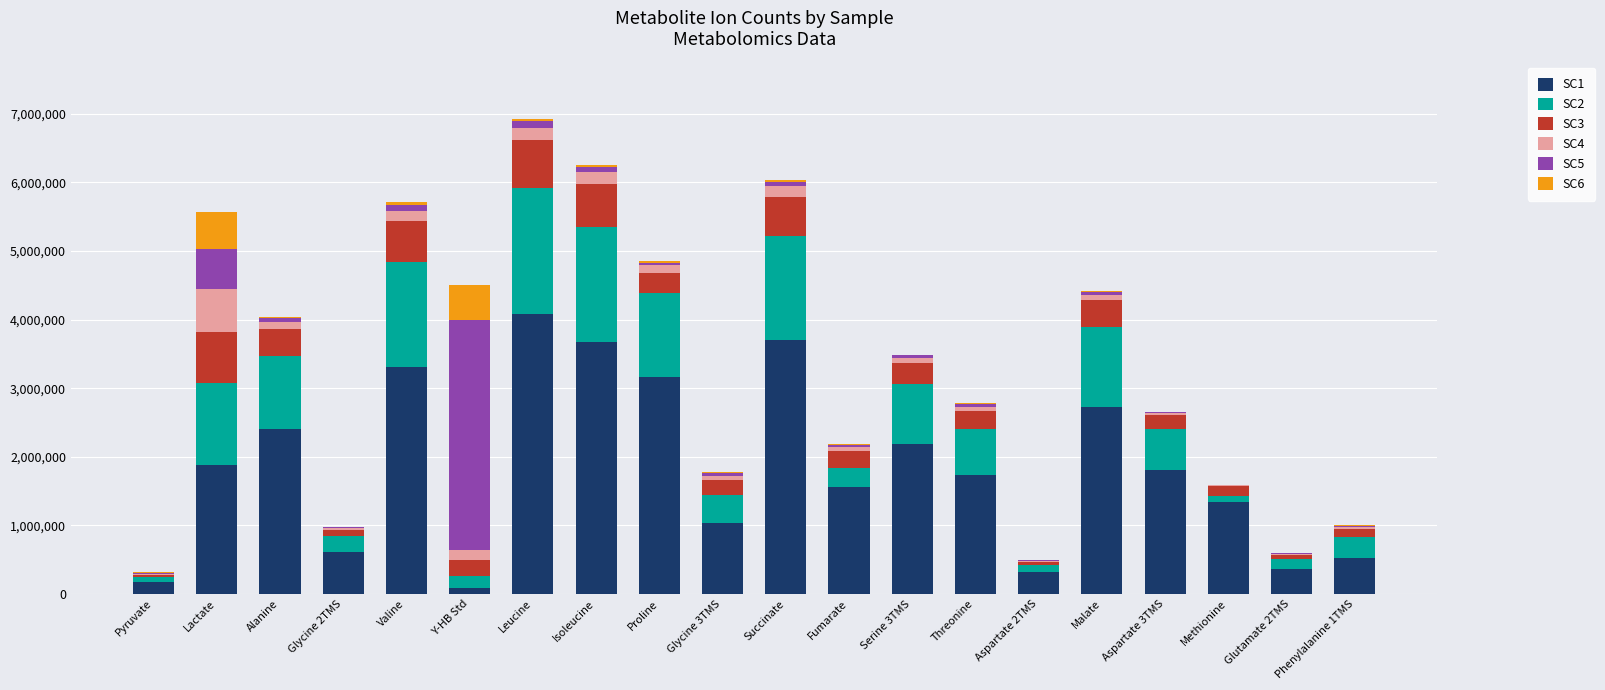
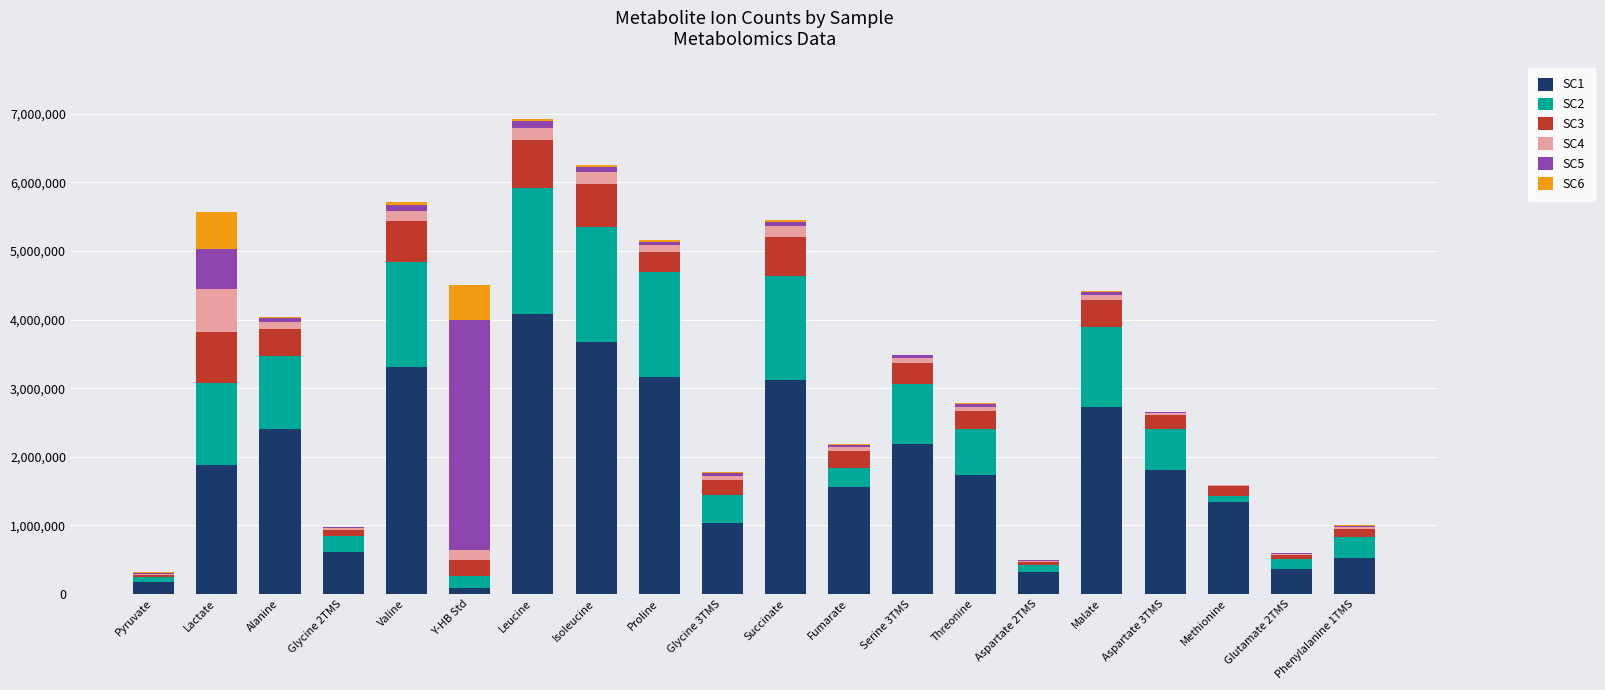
SC2, Proline: 1,200,000 -> 1,500,000
SC1, Succinate: 3,700,000 -> 3,100,000
